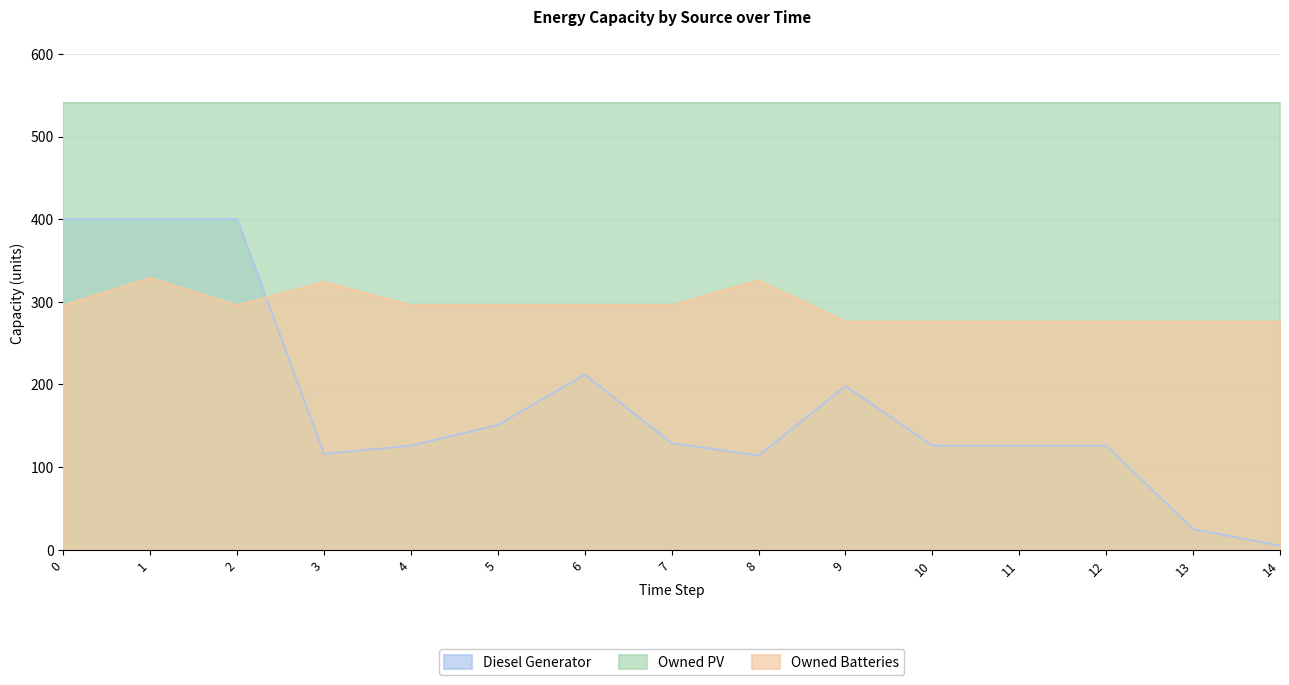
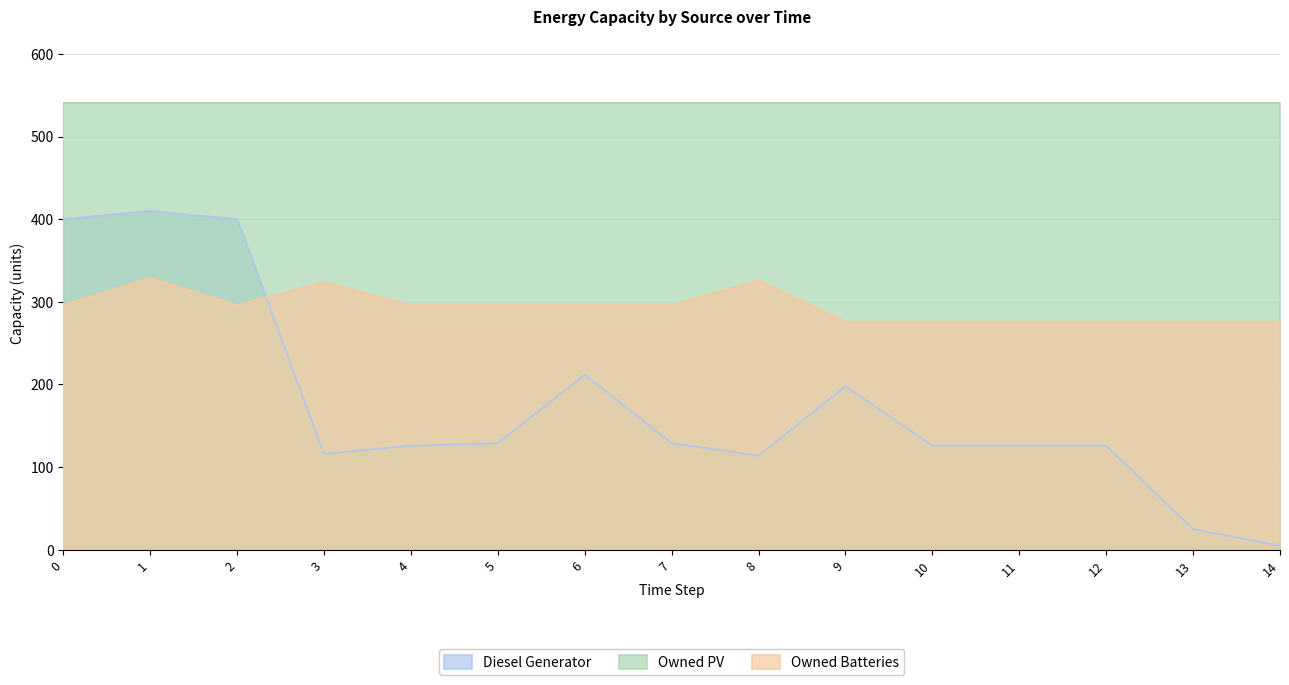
Diesel Generator, 1: 400 -> 410
Diesel Generator, 5: 150 -> 130
